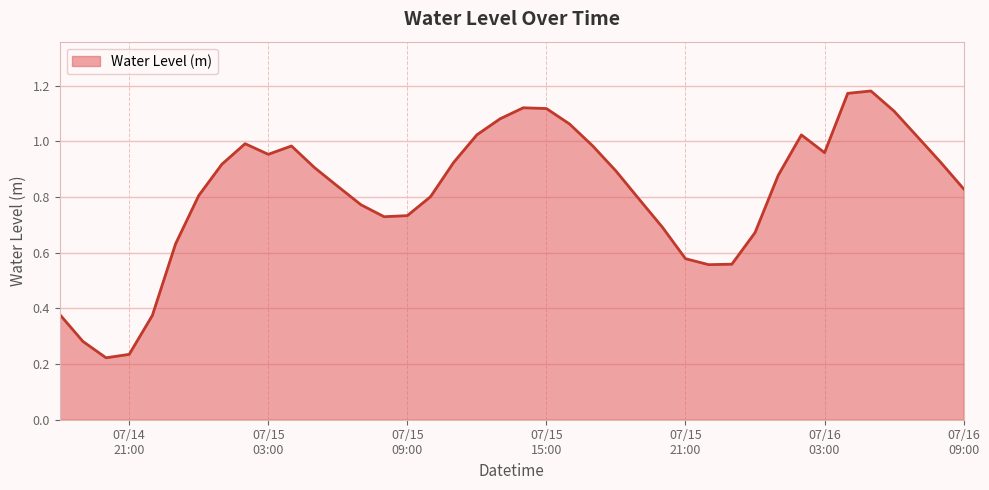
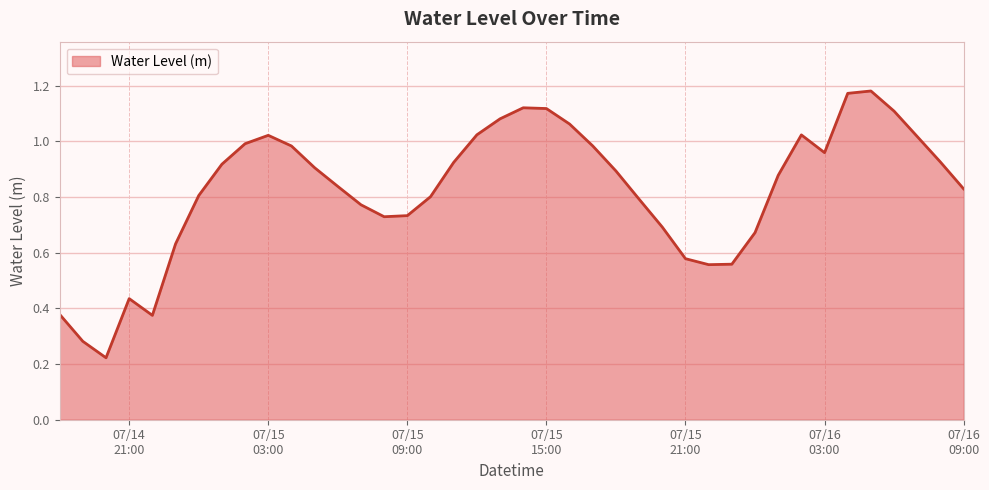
07/14 21:00: 0.23 -> 0.43
07/15 03:00: 0.95 -> 1.02
